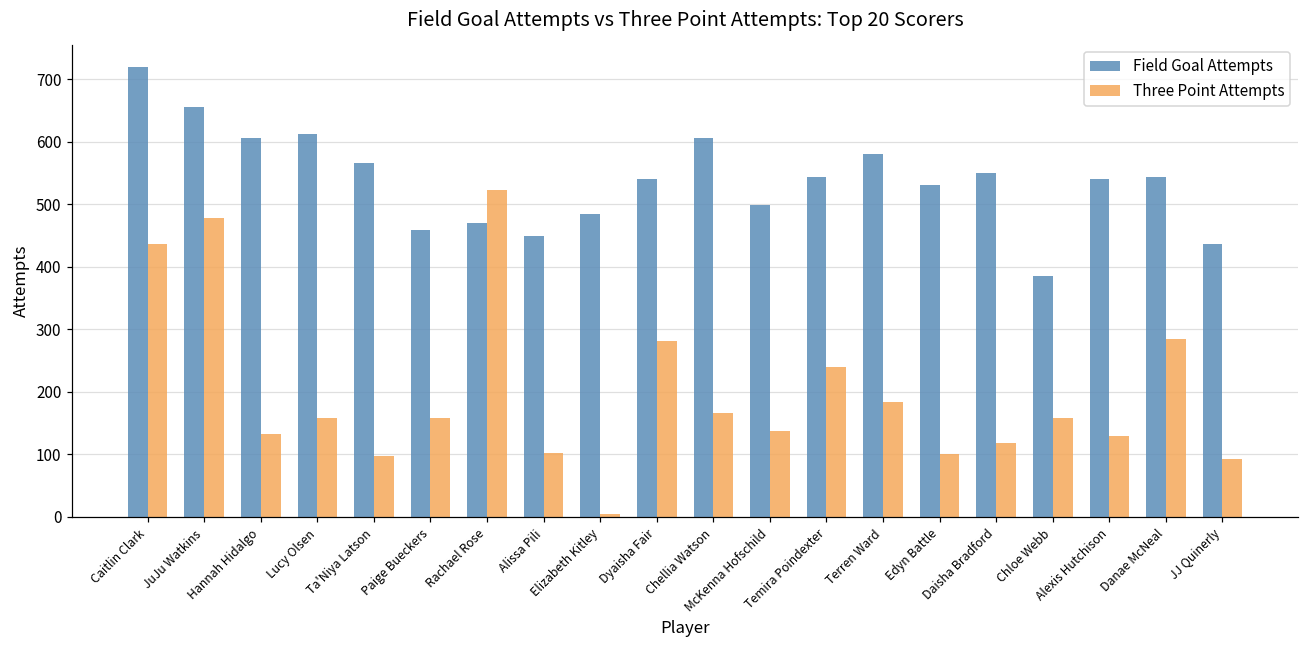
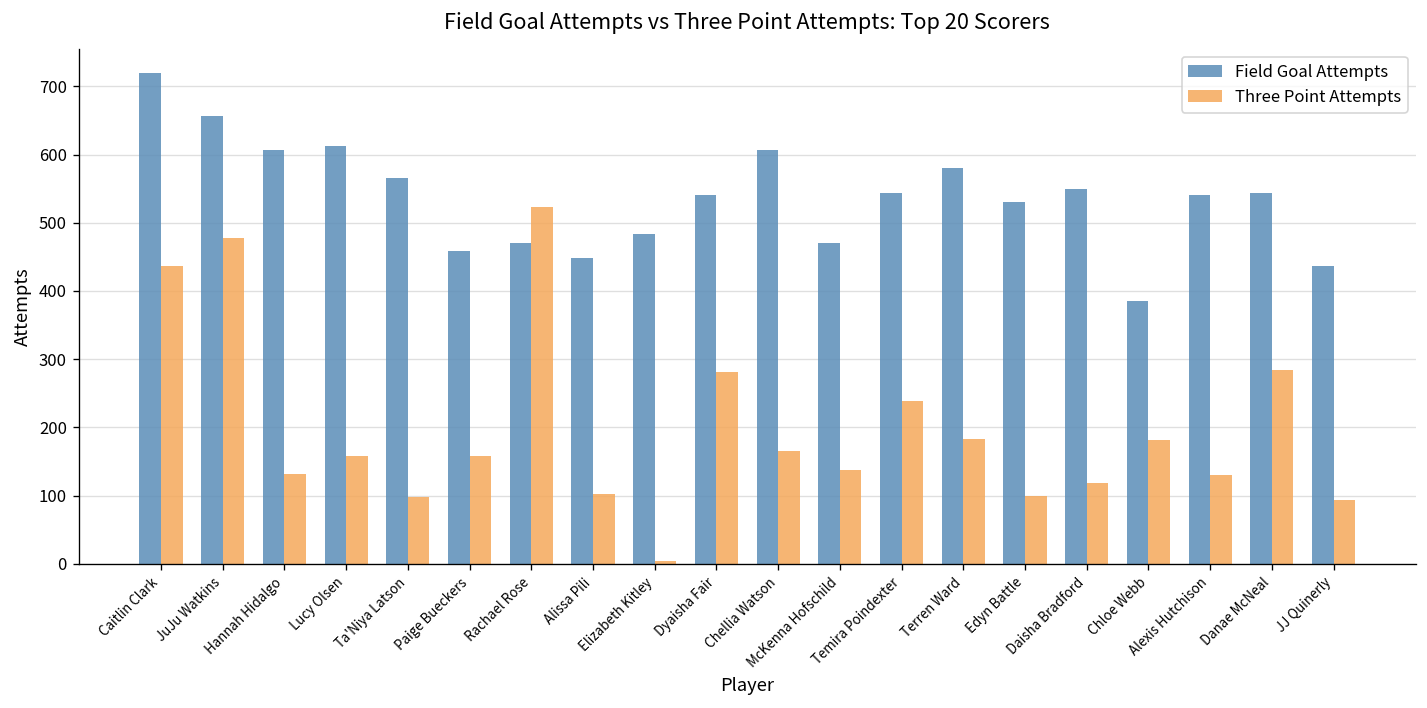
Field Goal Attempts, McKenna Hofschild: 500 -> 470
Three Point Attempts, Chloe Webb: 160 -> 180
